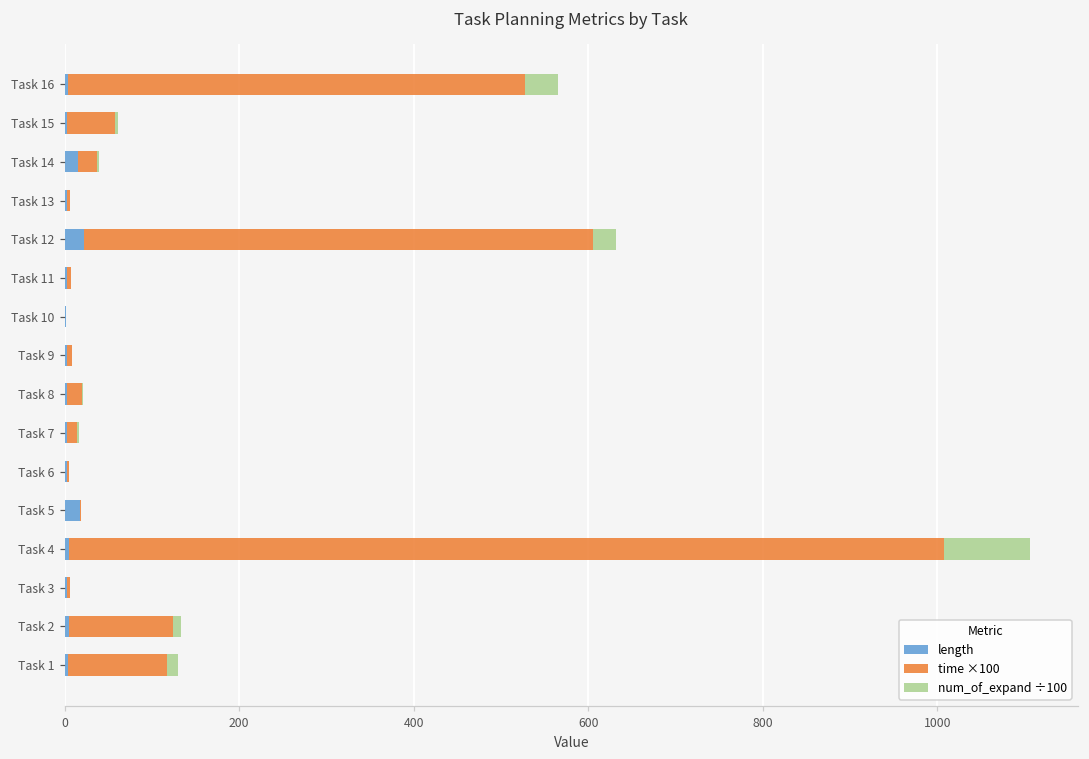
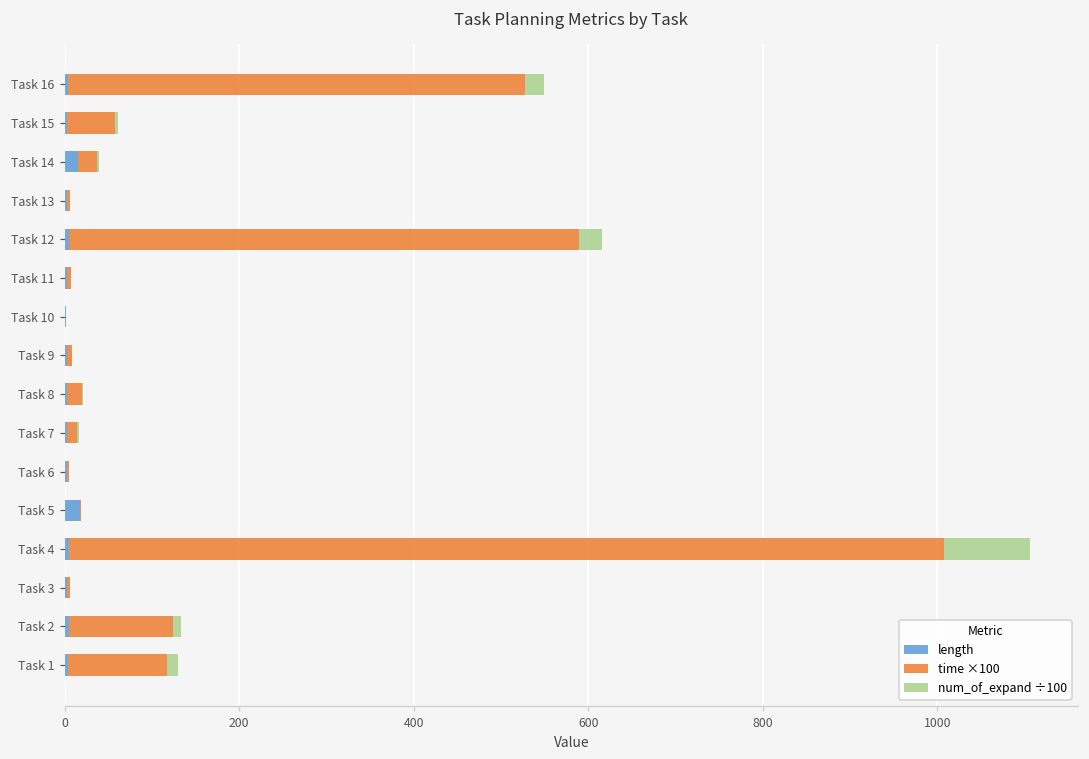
num_of_expand ÷100, Task 16: 40 -> 20
length, Task 12: 20 -> 10
